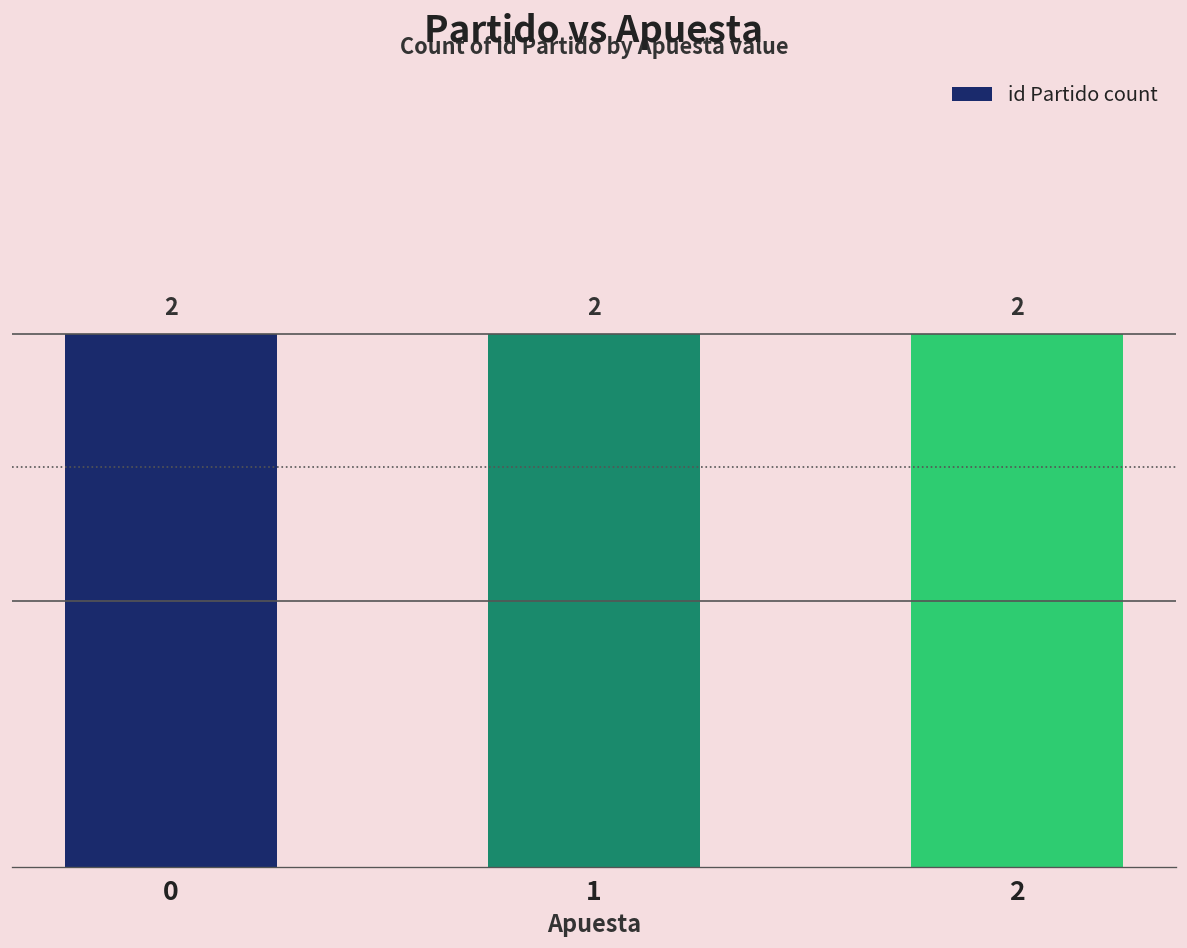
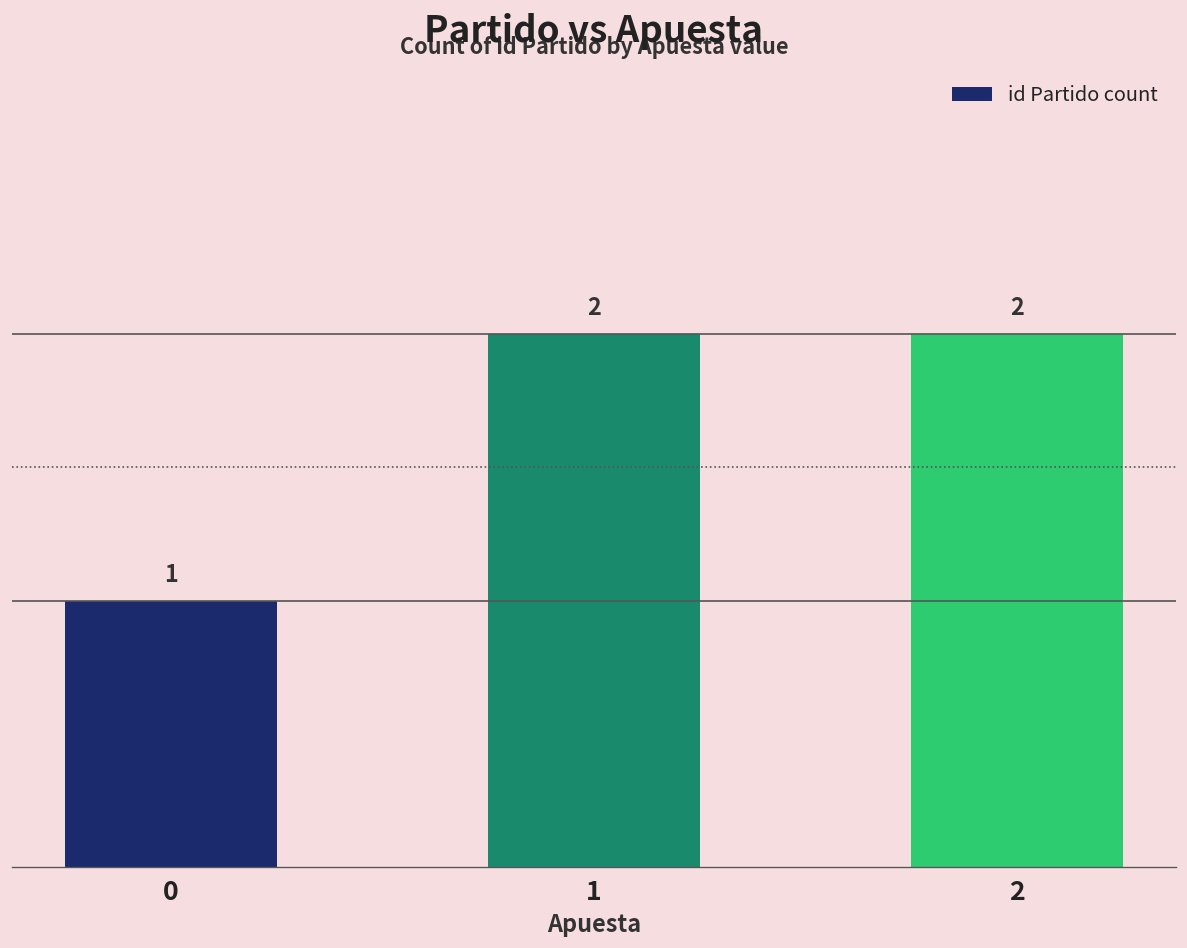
0: 2 -> 1
